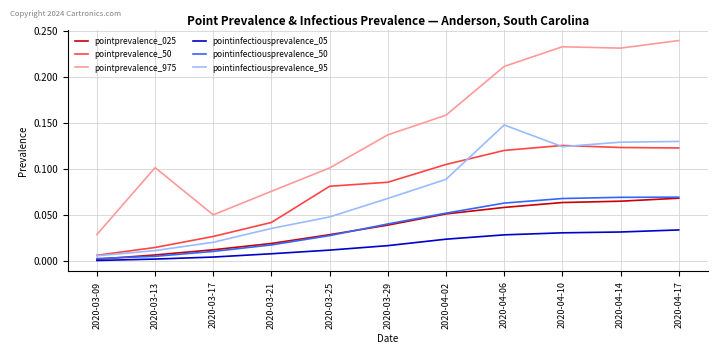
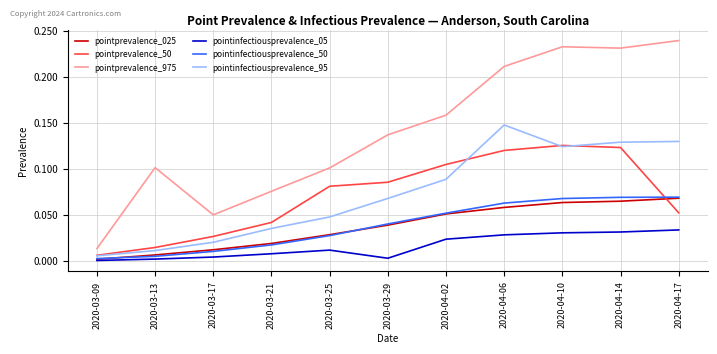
pointprevalence_975, 2020-03-09: 0.03 -> 0.01
pointinfectiousprevalence_05, 2020-03-29: 0.02 -> 0.00
pointprevalence_50, 2020-04-17: 0.12 -> 0.05
